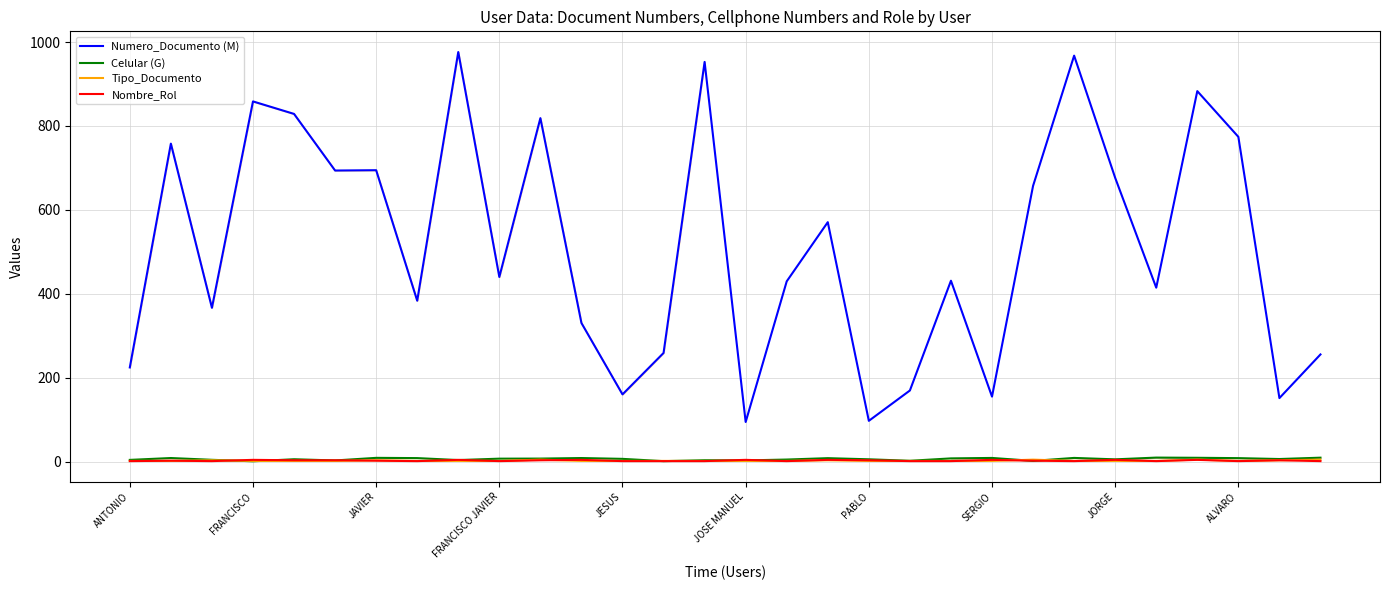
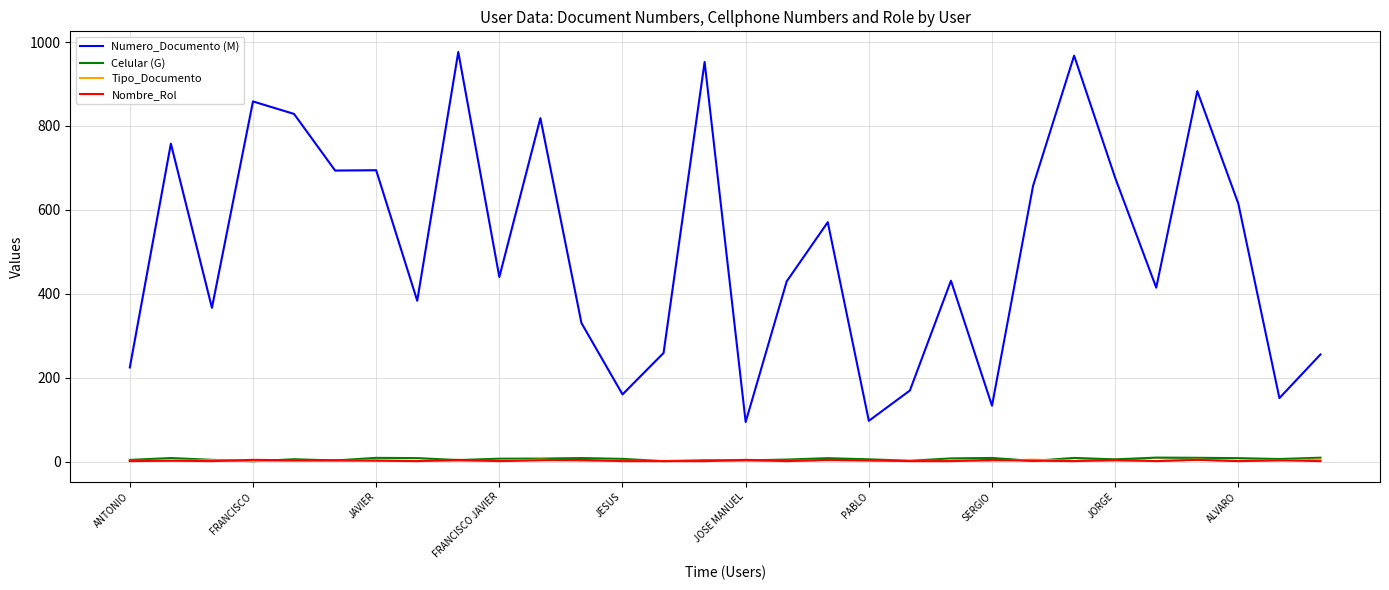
Numero_Documento (M), SERGIO: 150 -> 130
Numero_Documento (M), ALVARO: 770 -> 610
